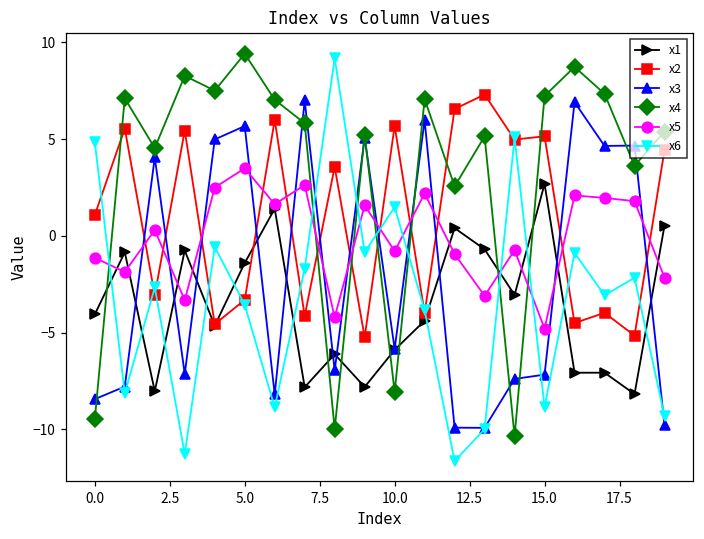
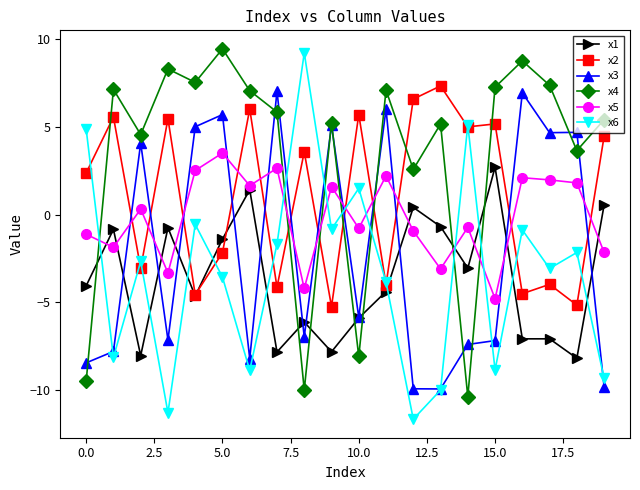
x2, 0.0: 1.1 -> 2.4
x2, 5.0: -3.3 -> -2.2
